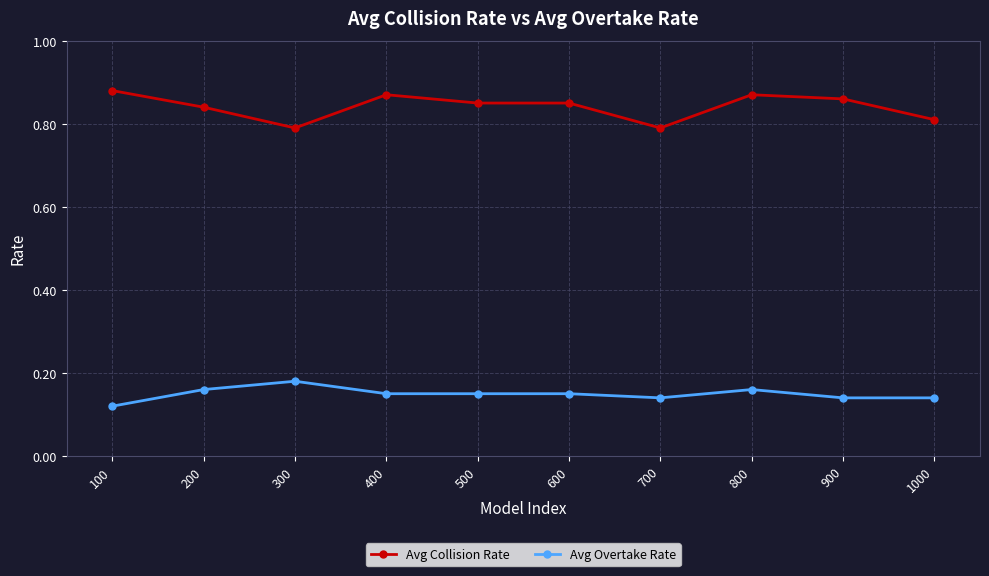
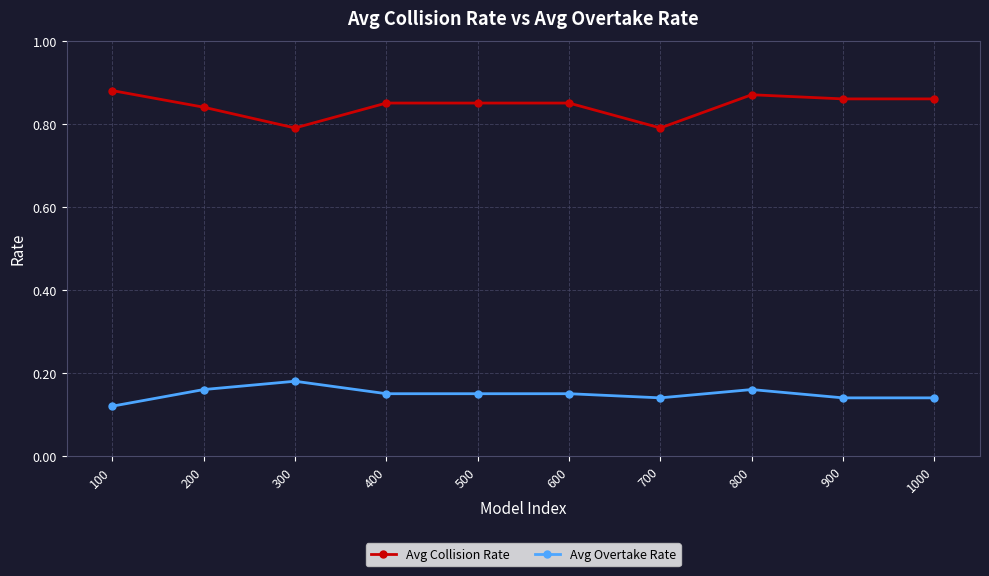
Avg Collision Rate, 400: 0.87 -> 0.85
Avg Collision Rate, 1000: 0.81 -> 0.86
